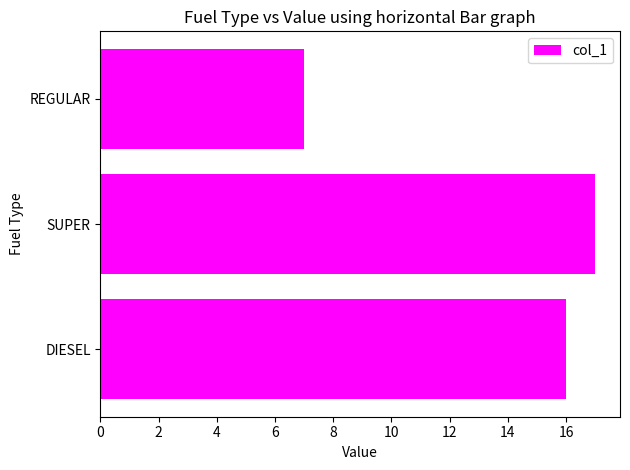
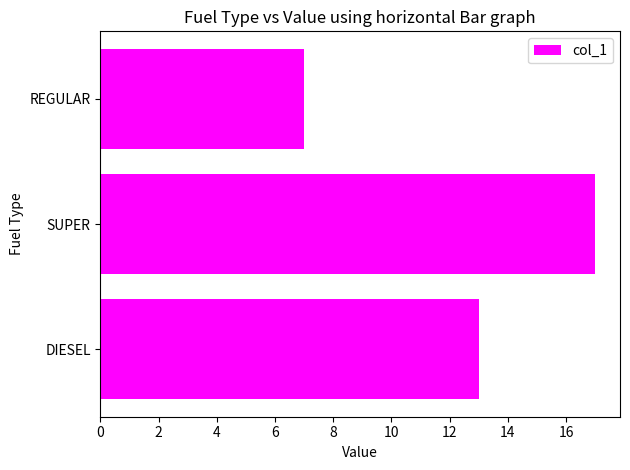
DIESEL: 16 -> 13
